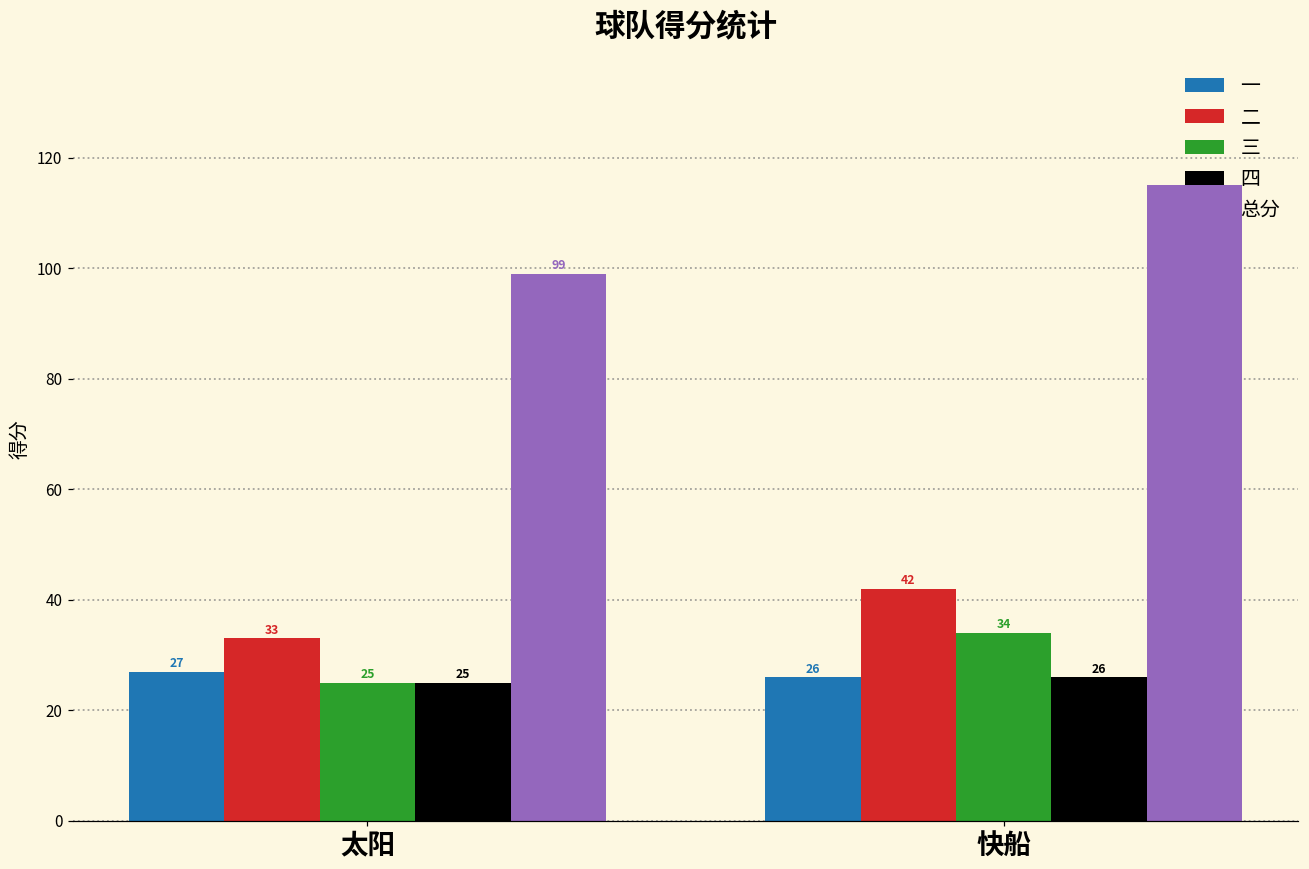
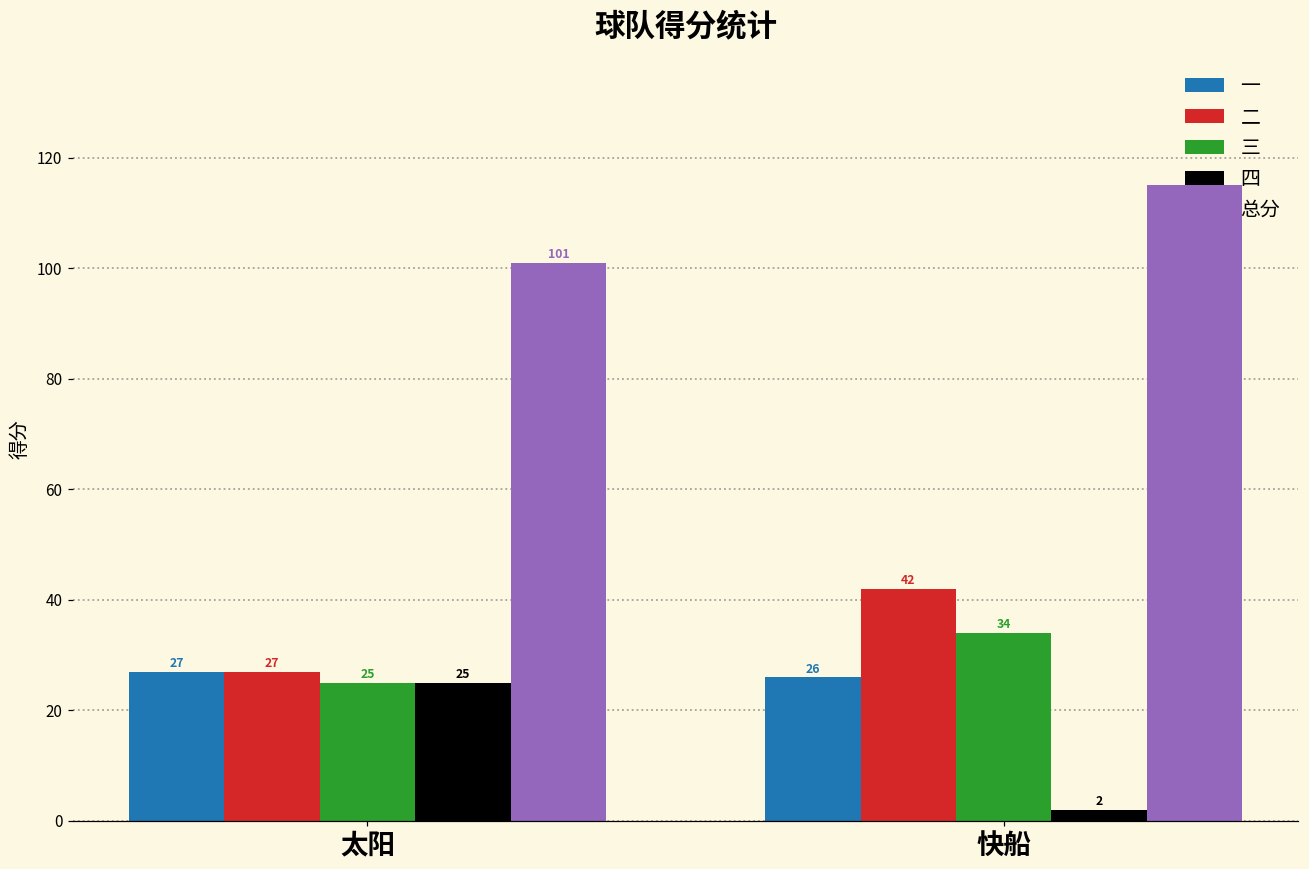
二, 太阳: 33 -> 27
总分, 太阳: 99 -> 101
四, 快船: 26 -> 2
